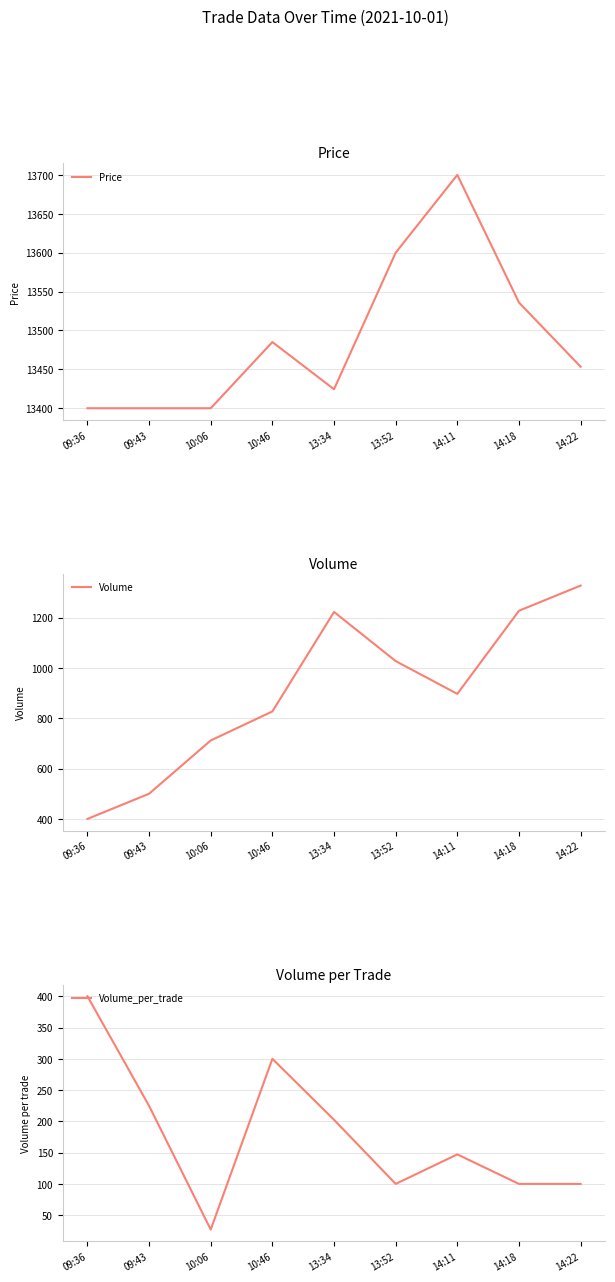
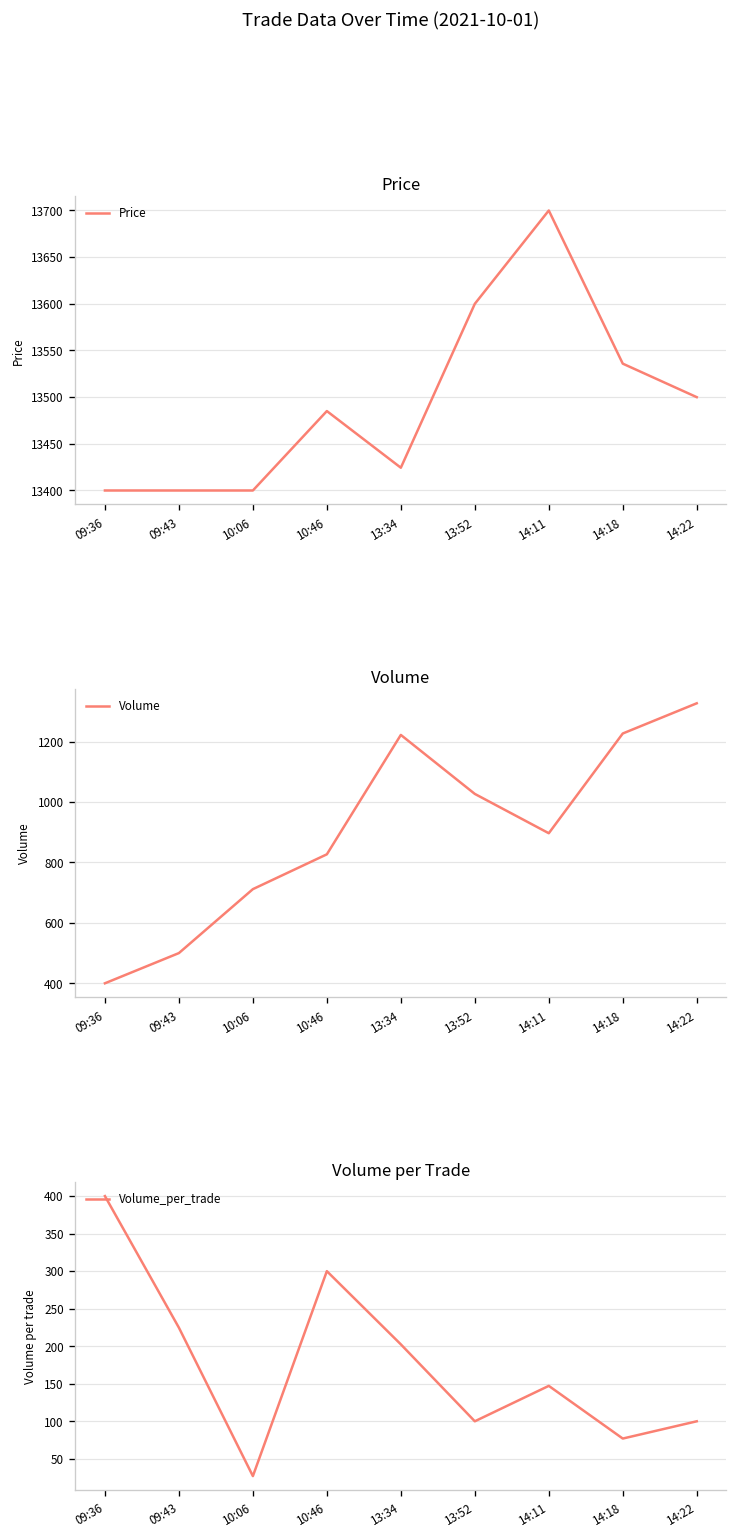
Price, 14:22: 13450 -> 13500
Volume per Trade, 14:18: 100 -> 80
